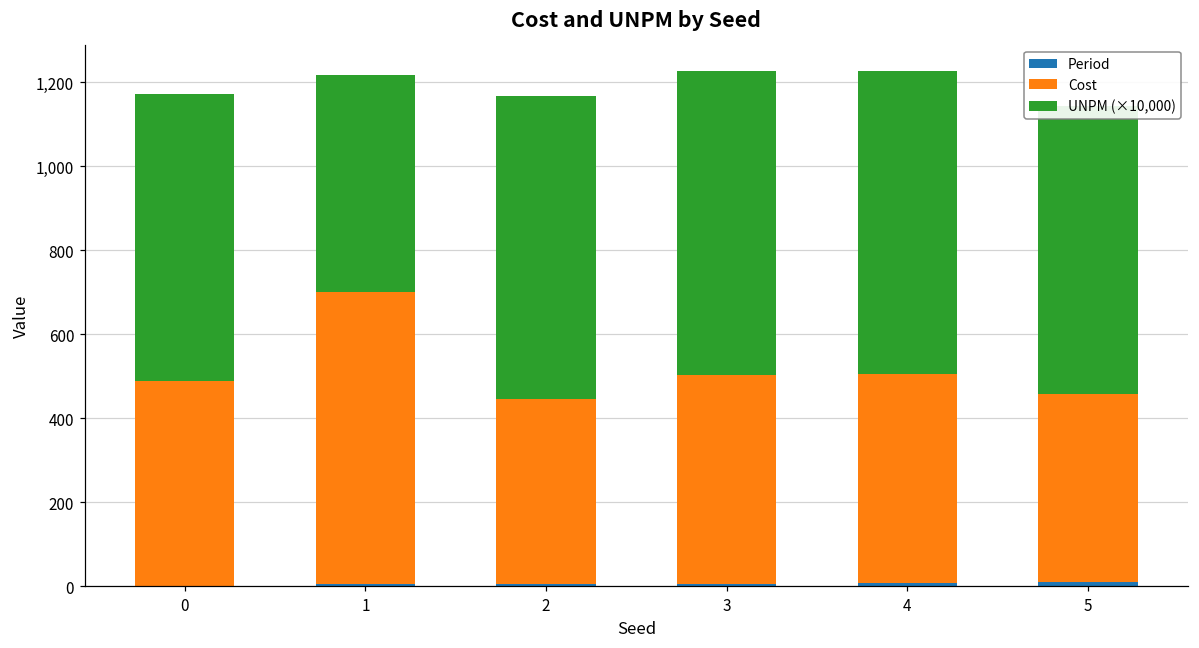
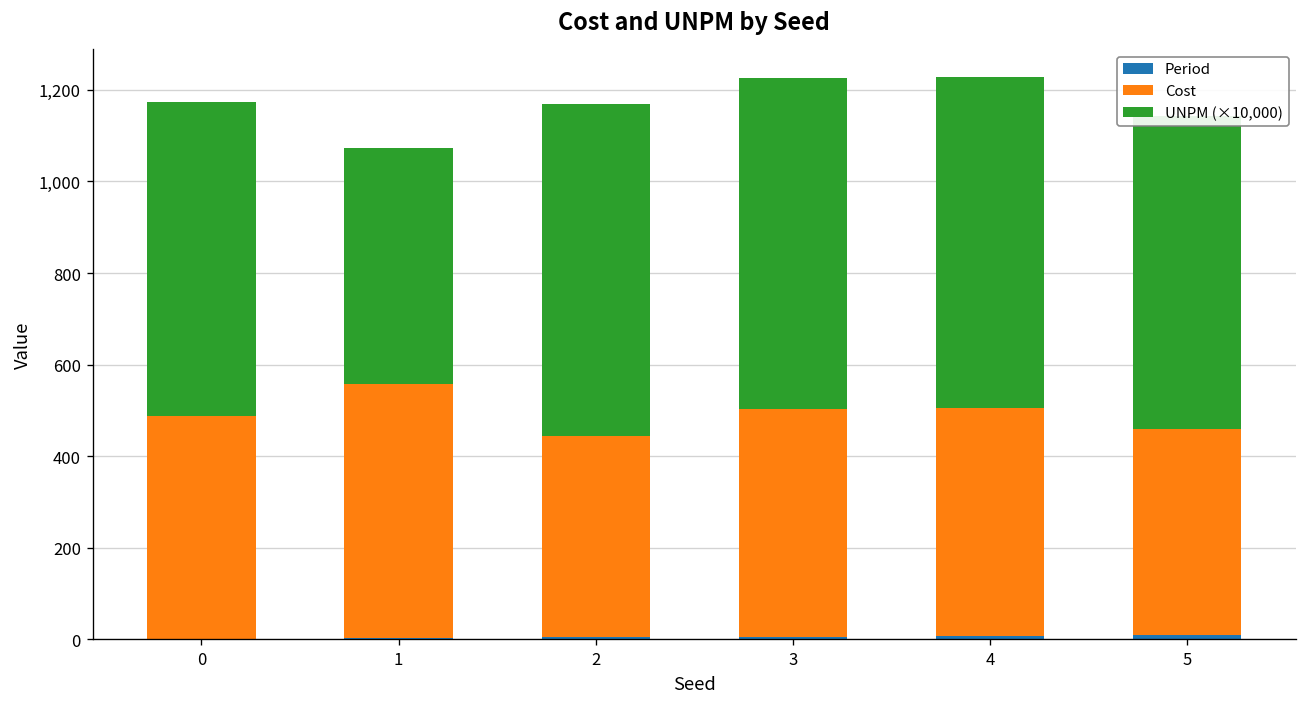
Cost, 1: 700 -> 550
